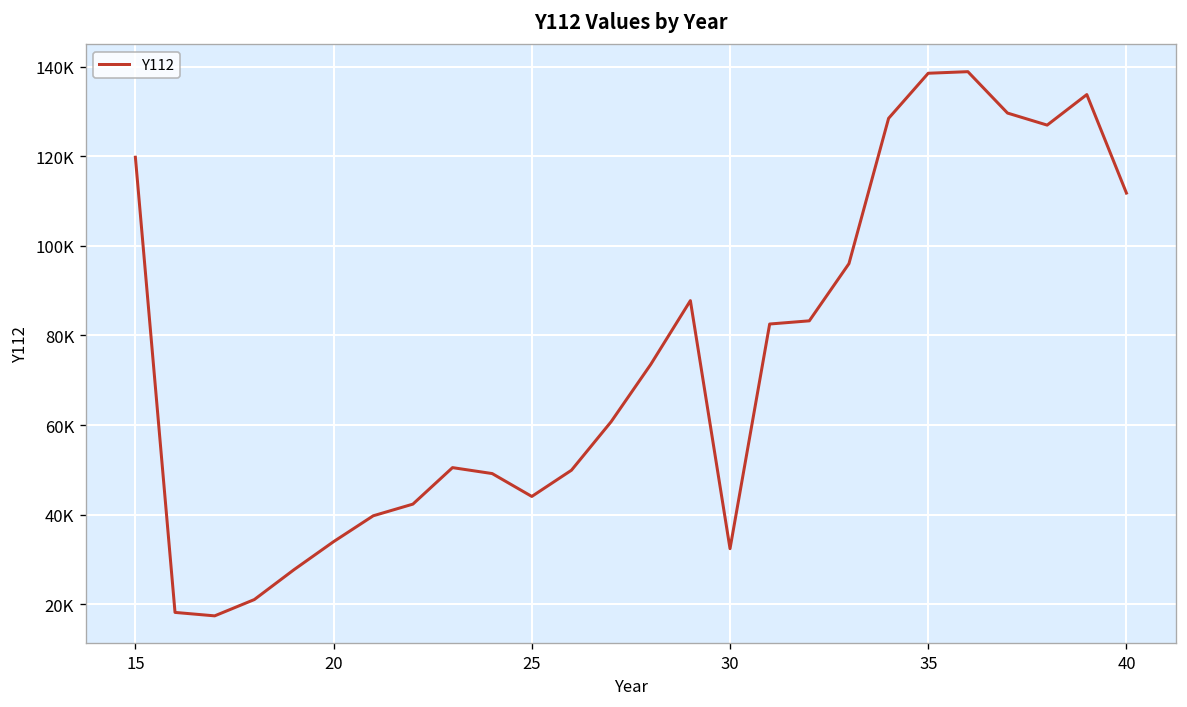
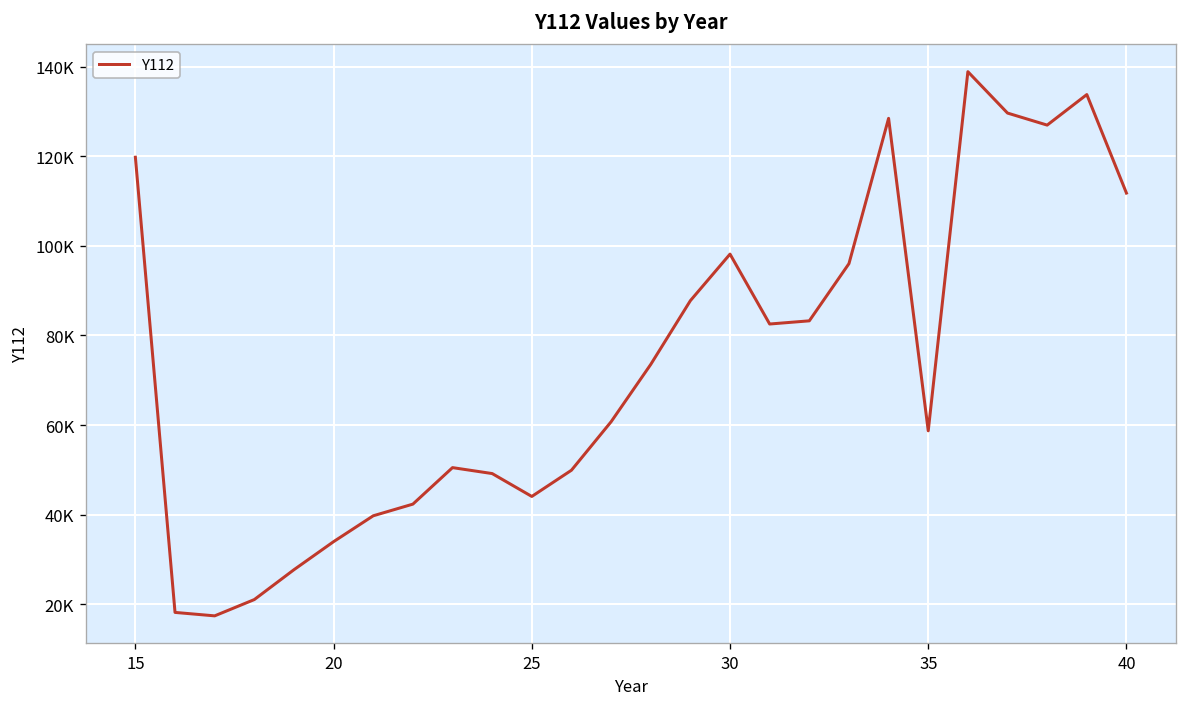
30: 32000 -> 98000
35: 139000 -> 59000
